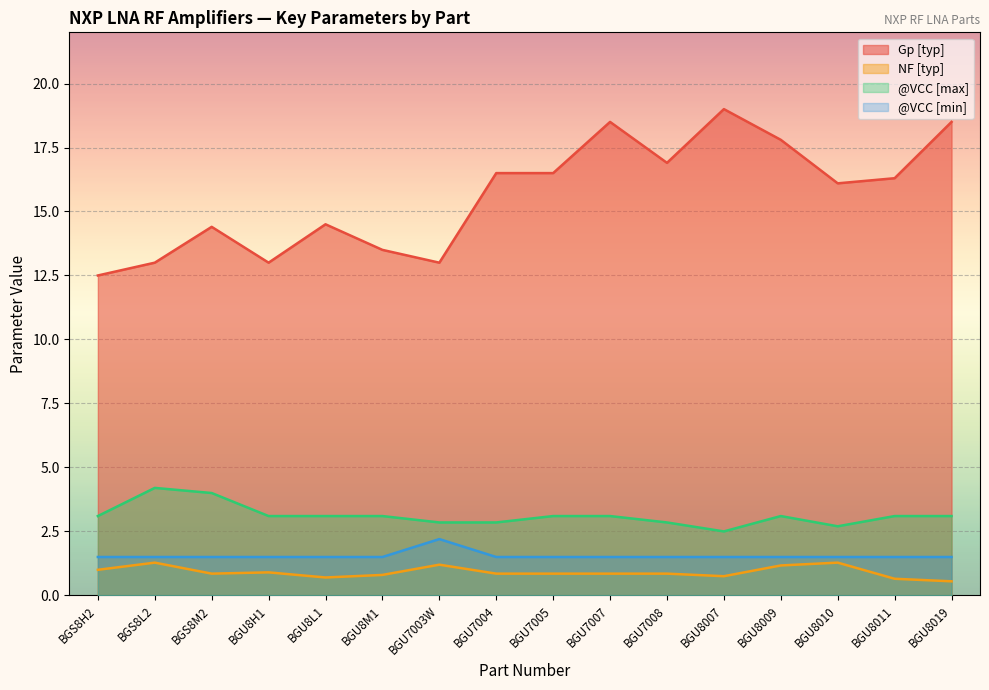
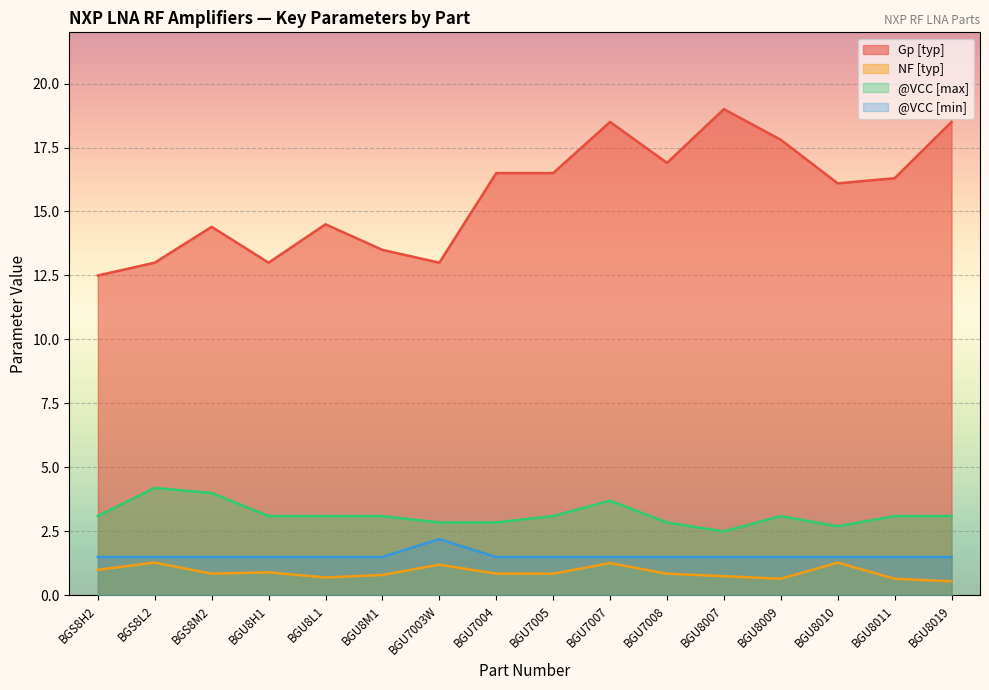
NF [typ], BGU7007: 0.9 -> 1.3
@VCC [max], BGU7007: 3.1 -> 3.7
NF [typ], BGU8009: 1.2 -> 0.7
